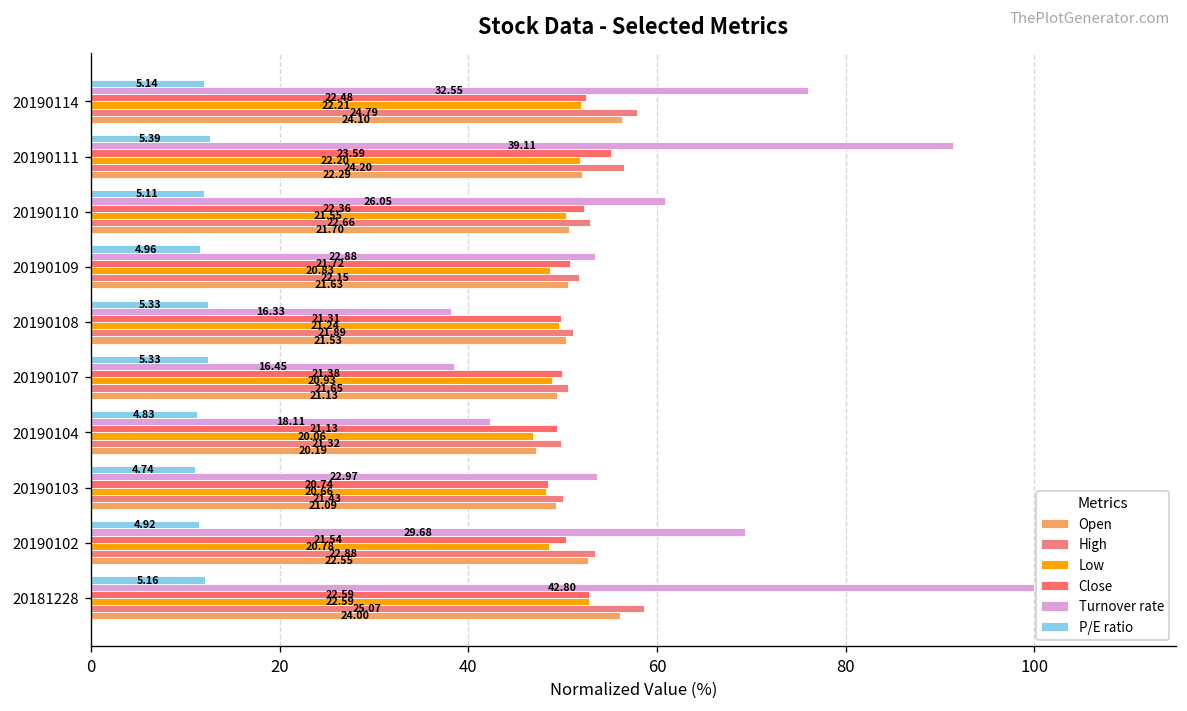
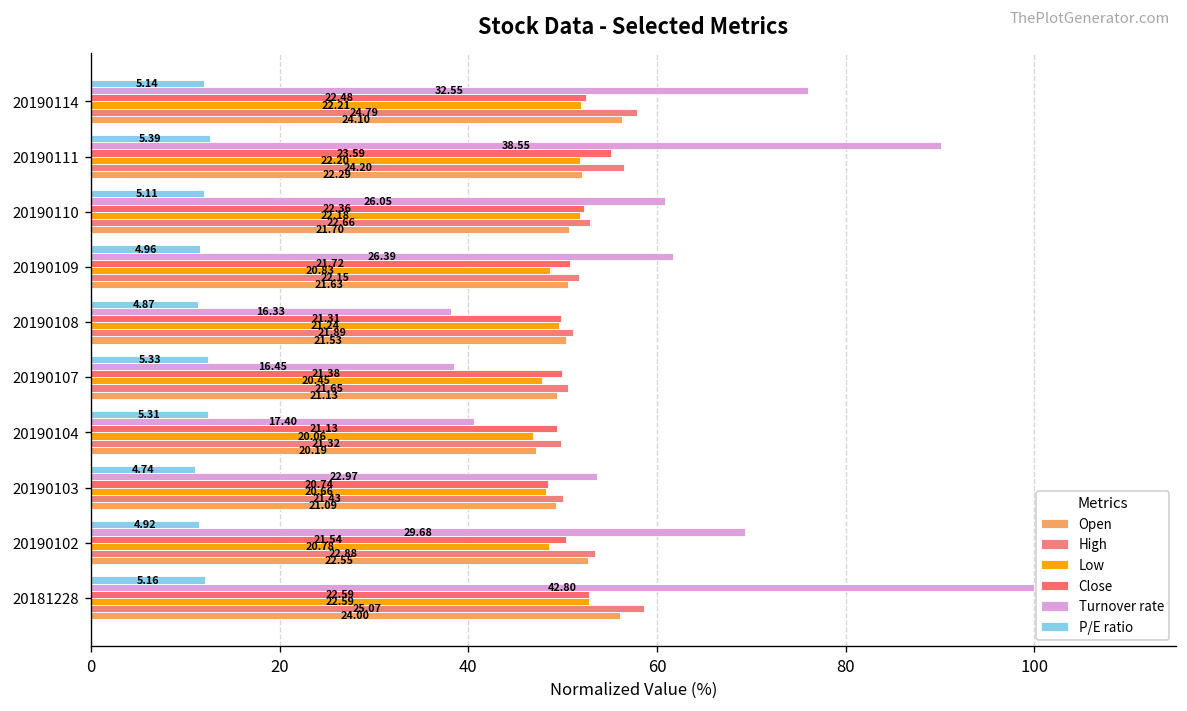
Turnover rate, 20190111: 39.11 -> 38.55
Low, 20190110: 21.55 -> 22.18
Turnover rate, 20190109: 22.88 -> 26.39
P/E ratio, 20190108: 5.33 -> 4.87
Low, 20190107: 20.93 -> 20.45
P/E ratio, 20190104: 4.83 -> 5.31
Turnover rate, 20190104: 18.11 -> 17.40
